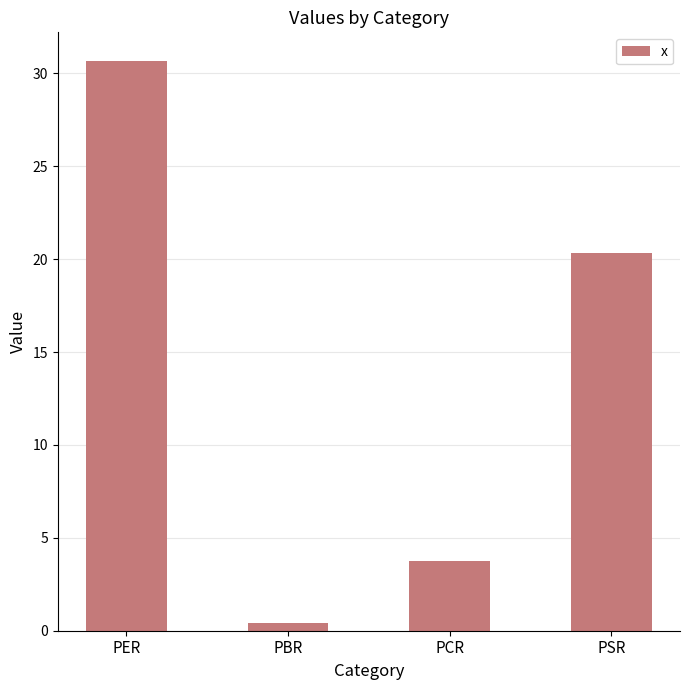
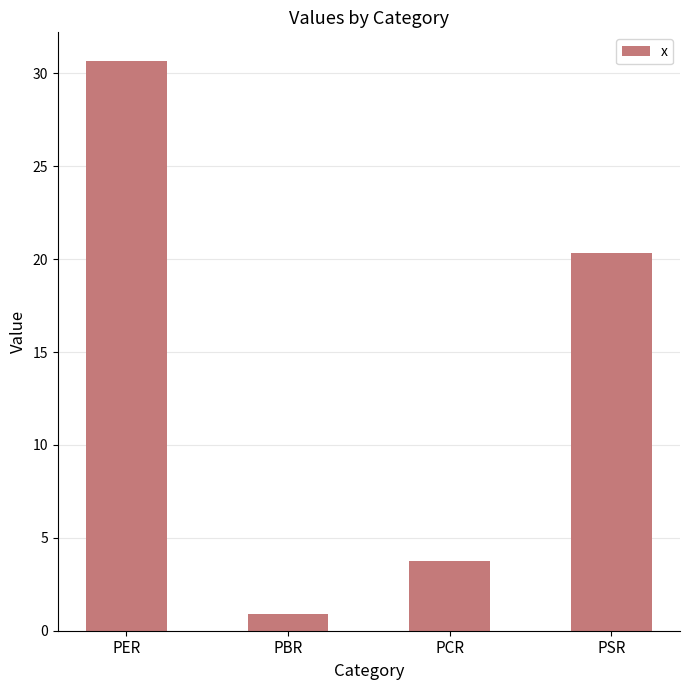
PBR: 0.4 -> 0.9
